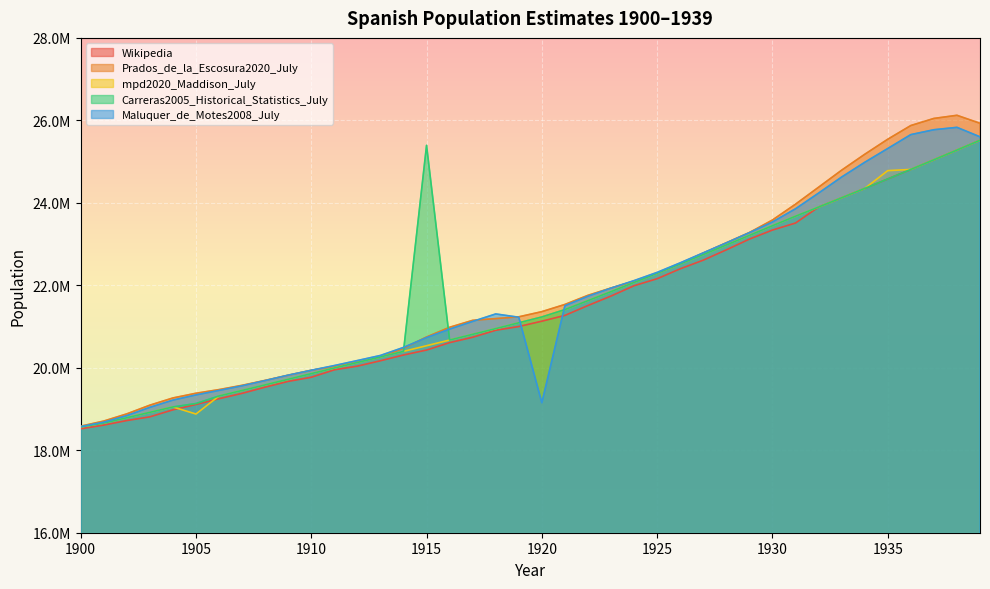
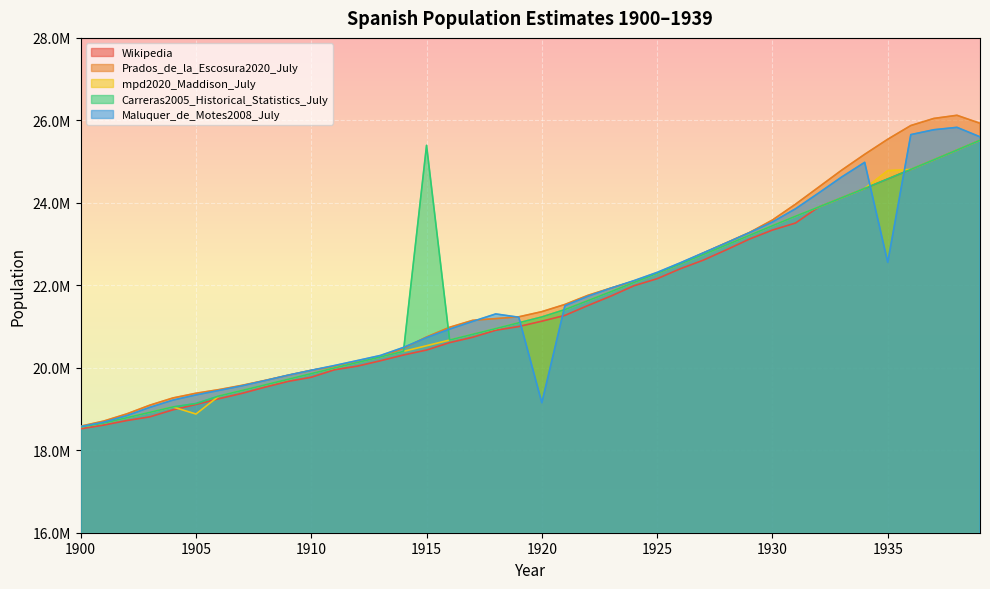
Maluquer_de_Motes2008_July, 1935: 25300000 -> 22600000
